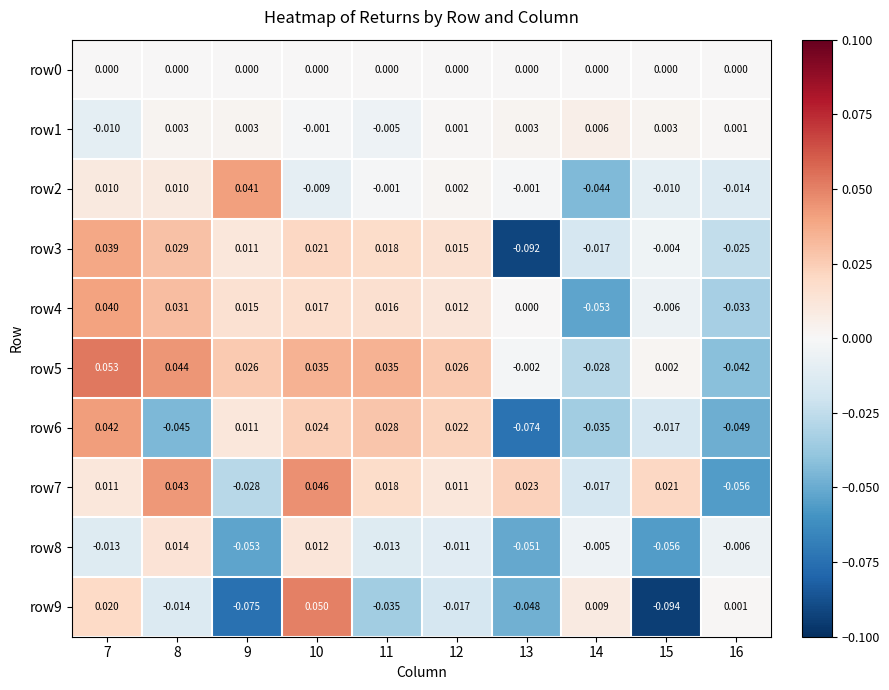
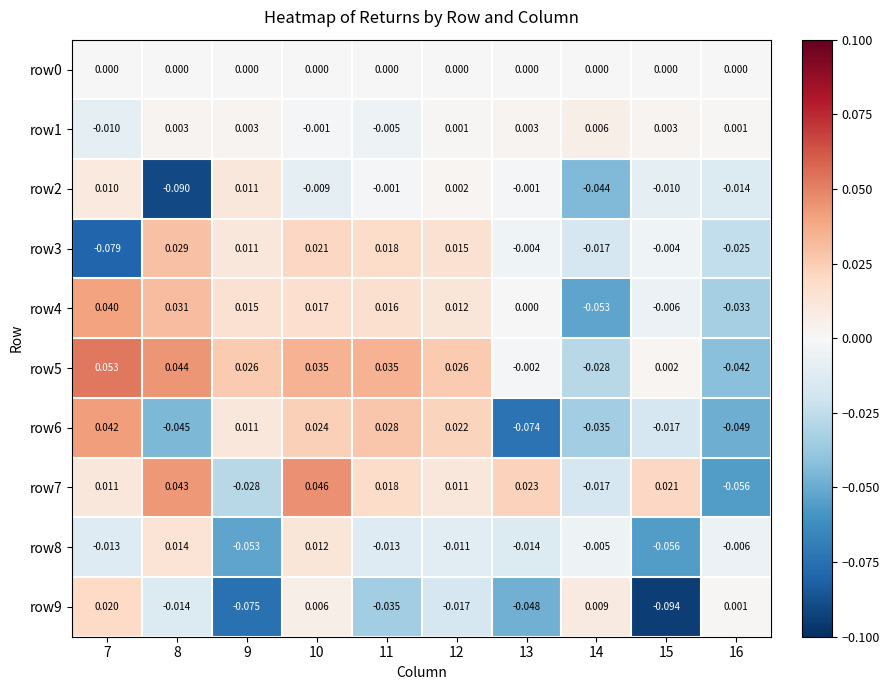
row2, 8: 0.010 -> -0.090
row2, 9: 0.041 -> 0.011
row3, 7: 0.039 -> -0.079
row3, 13: -0.092 -> -0.004
row8, 13: -0.051 -> -0.014
row9, 10: 0.050 -> 0.006
